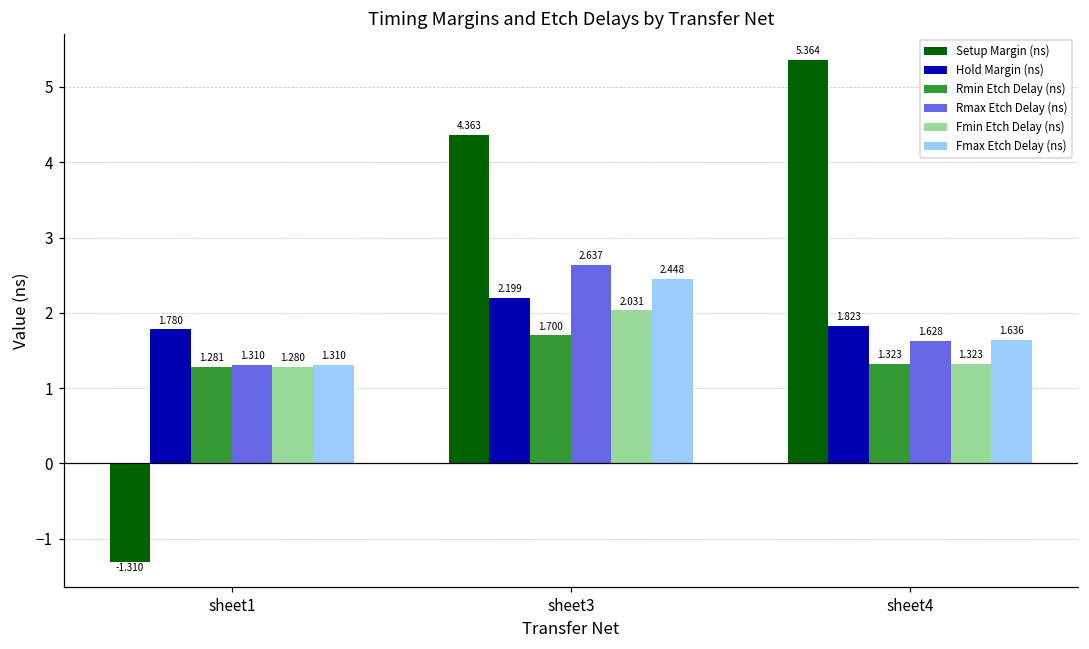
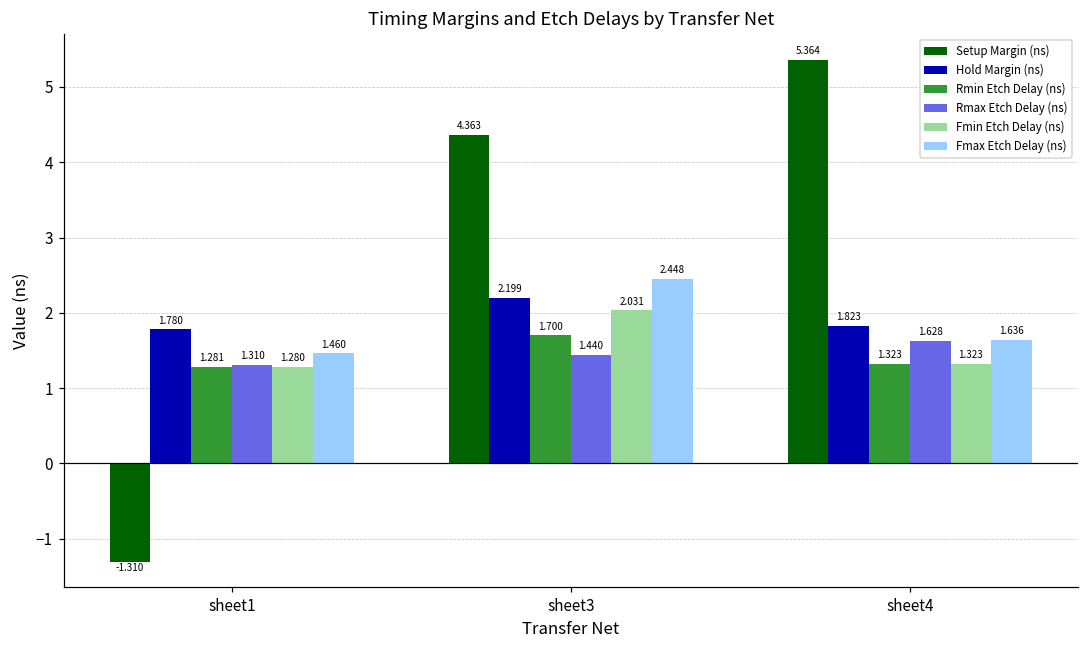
Fmax Etch Delay (ns), sheet1: 1.310 -> 1.460
Rmax Etch Delay (ns), sheet3: 2.637 -> 1.440
